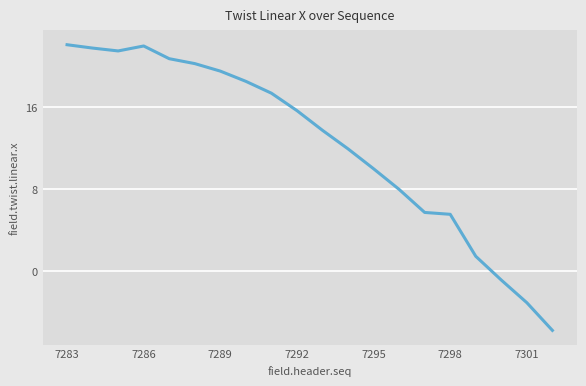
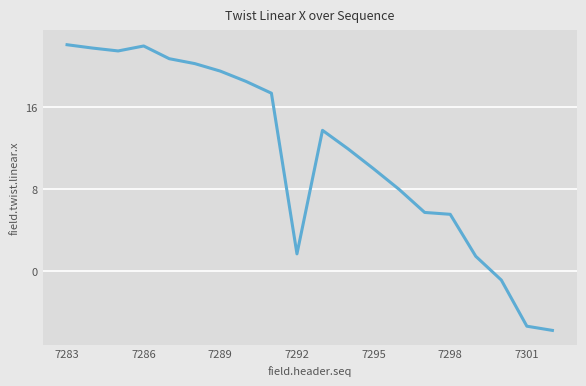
7292: 15.7 -> 1.7
7301: -3.1 -> -5.3
